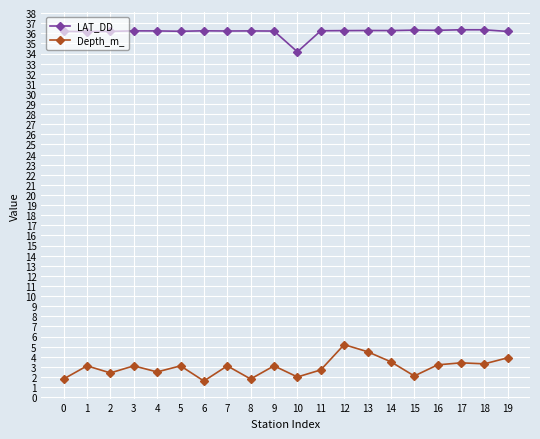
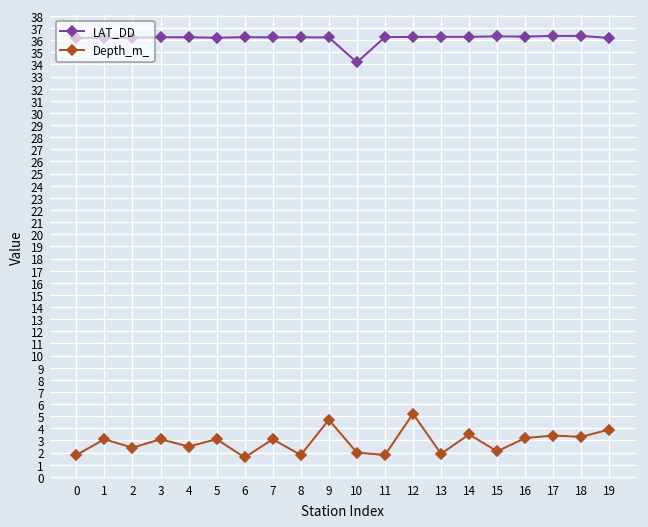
Depth_m_, 9: 3.1 -> 4.7
Depth_m_, 11: 2.7 -> 1.8
Depth_m_, 13: 4.5 -> 1.9
